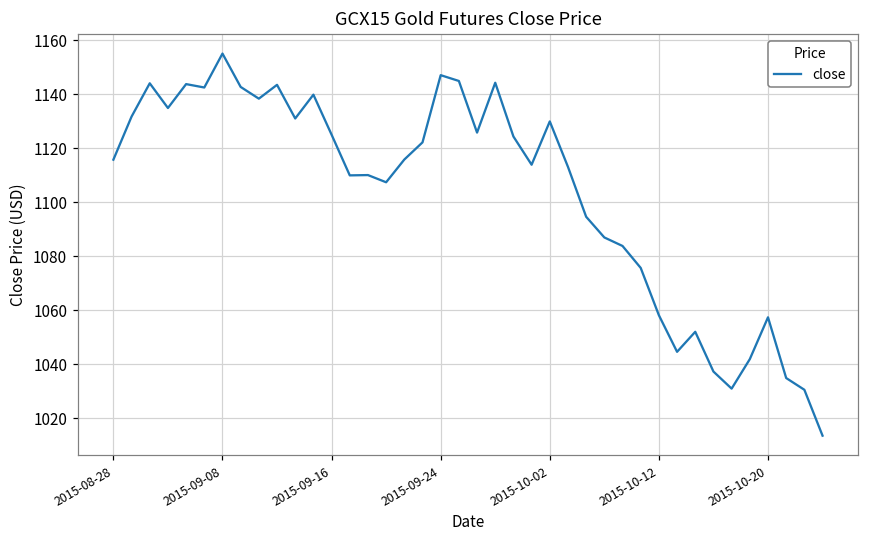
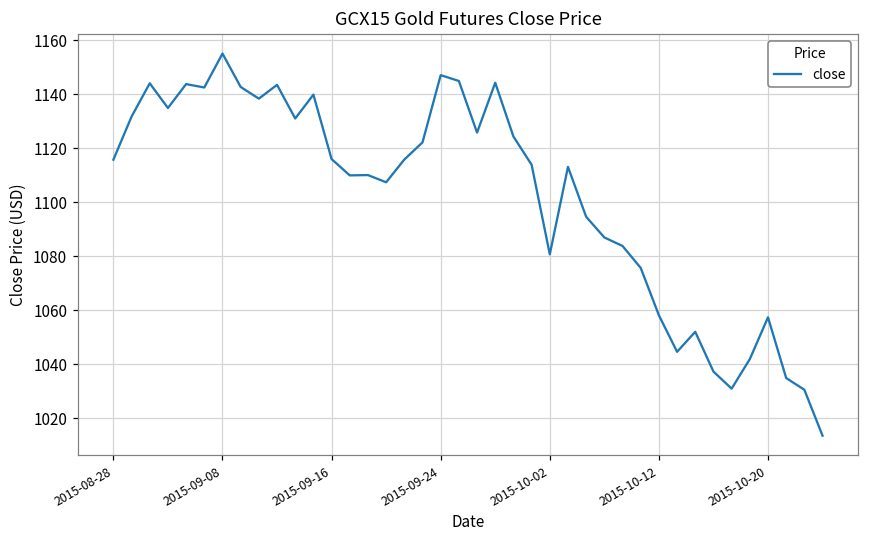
2015-09-16: 1125 -> 1116
2015-10-02: 1130 -> 1081
